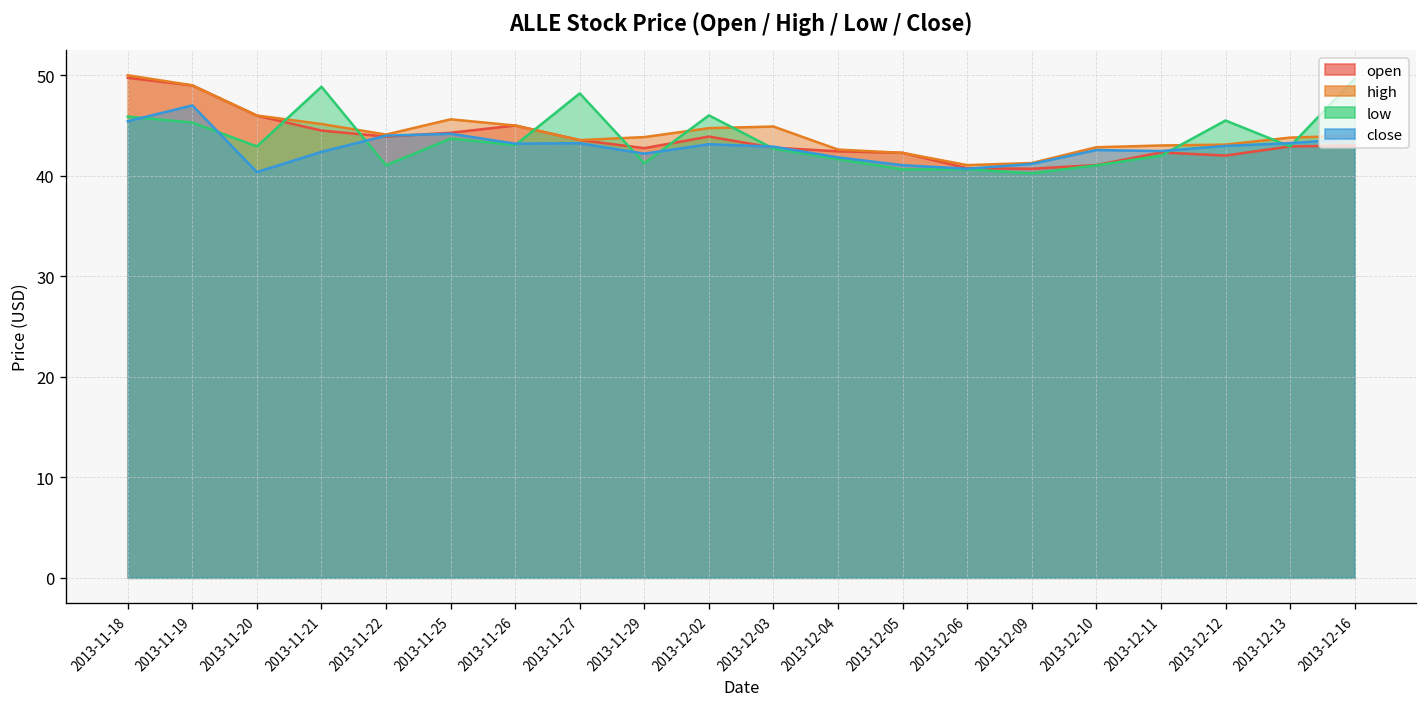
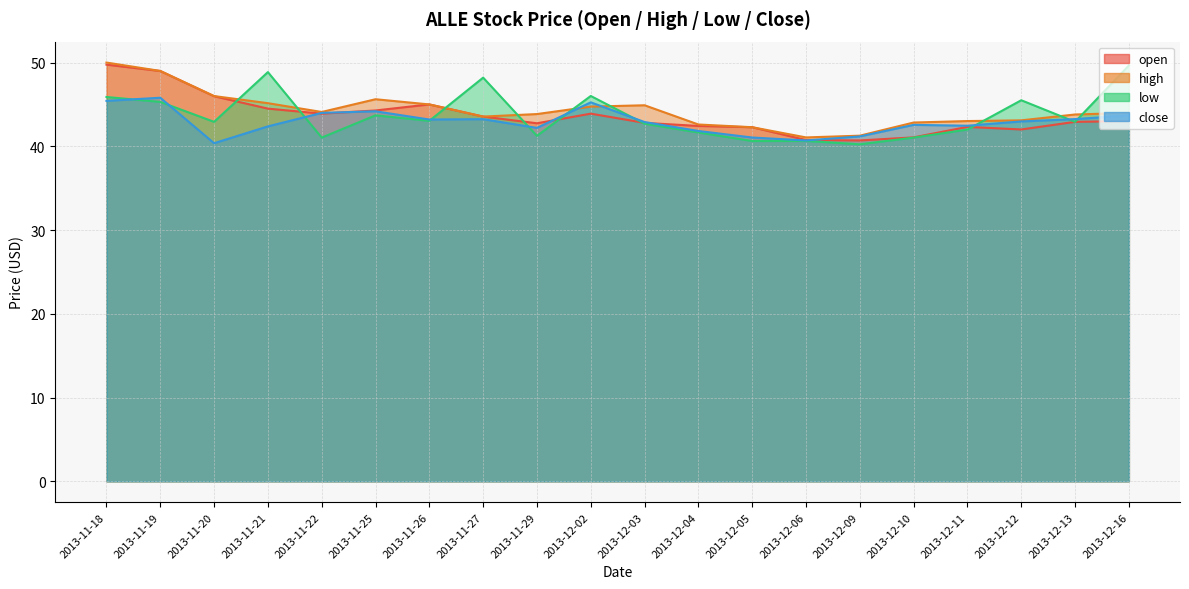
close, 2013-11-19: 47 -> 46
close, 2013-12-02: 43 -> 45
